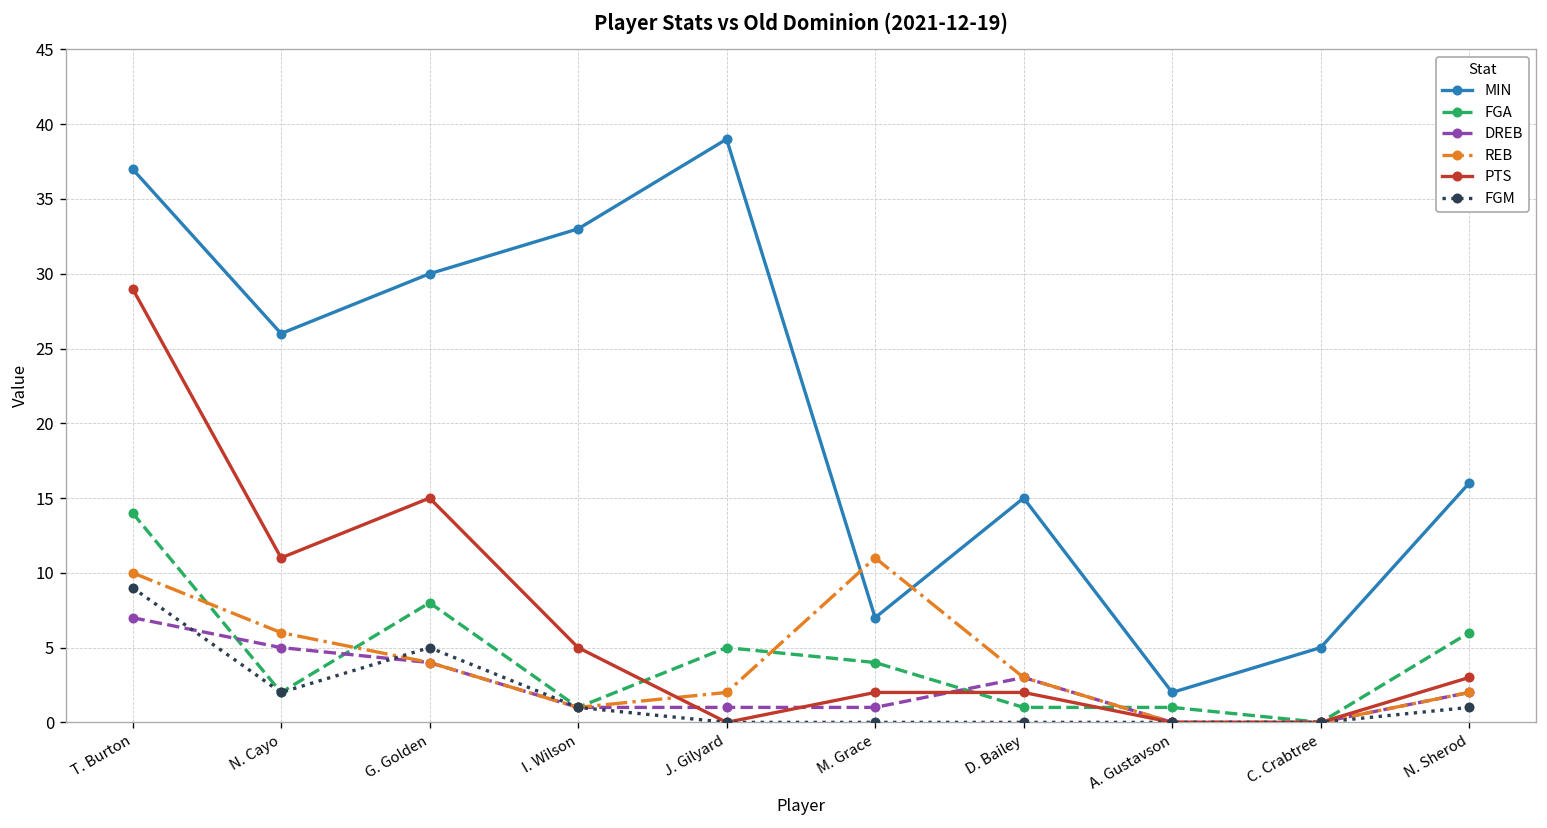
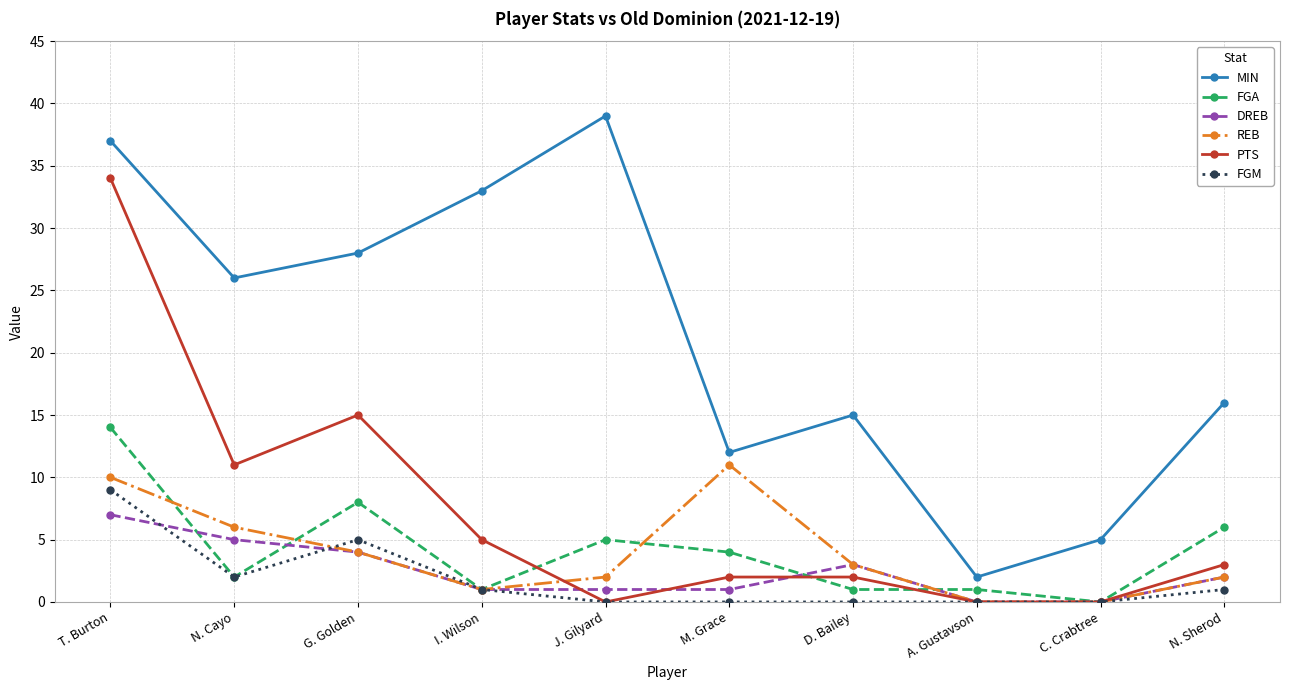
PTS, T. Burton: 29 -> 34
MIN, G. Golden: 30 -> 28
MIN, M. Grace: 7 -> 12
